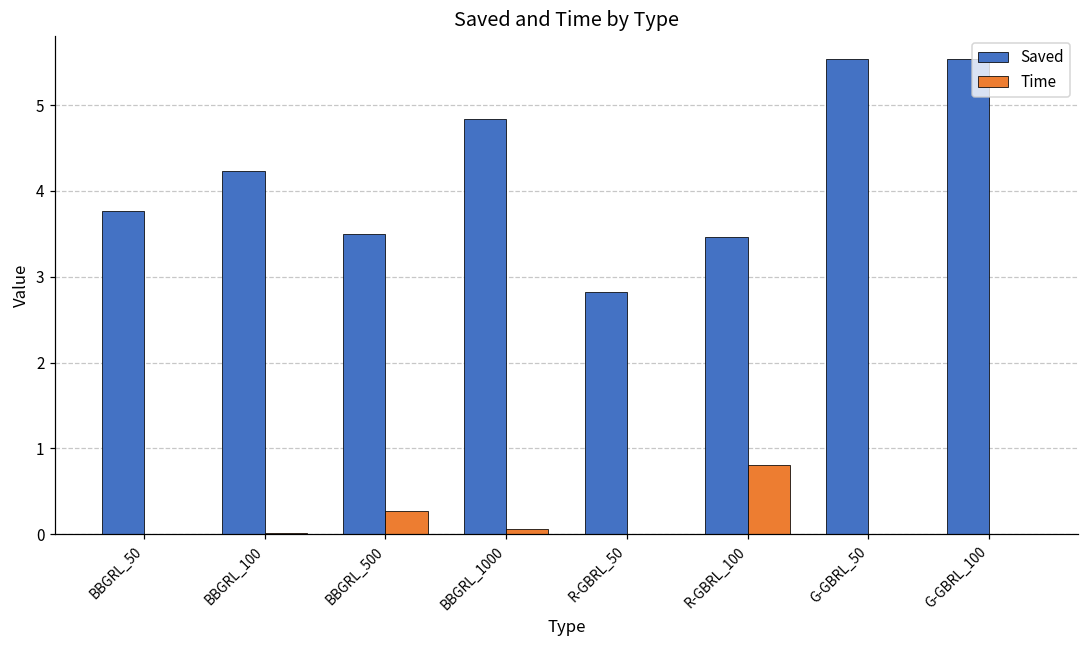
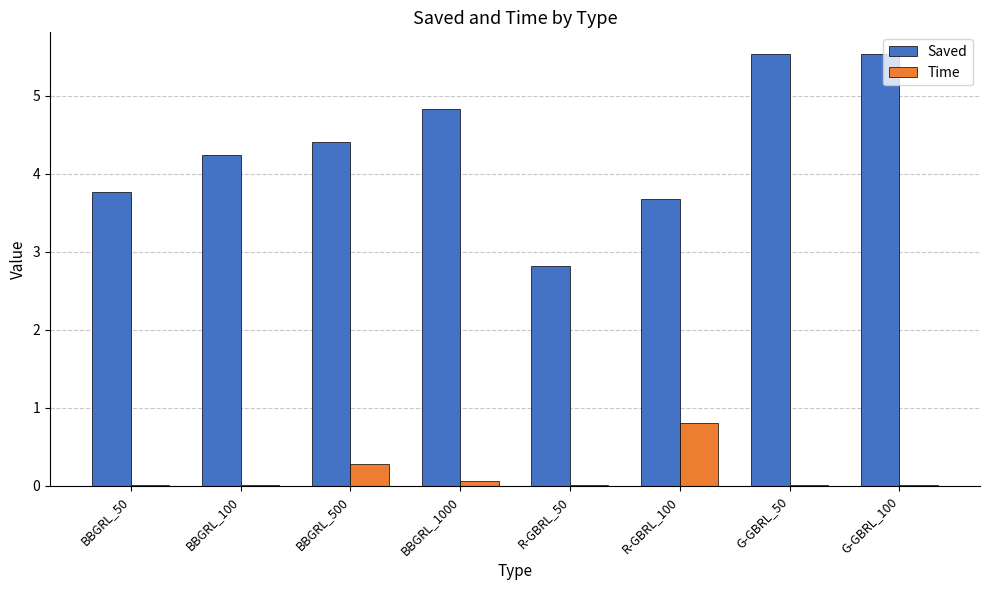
Saved, BBGRL_500: 3.5 -> 4.4
Saved, R-GBRL_100: 3.5 -> 3.7
